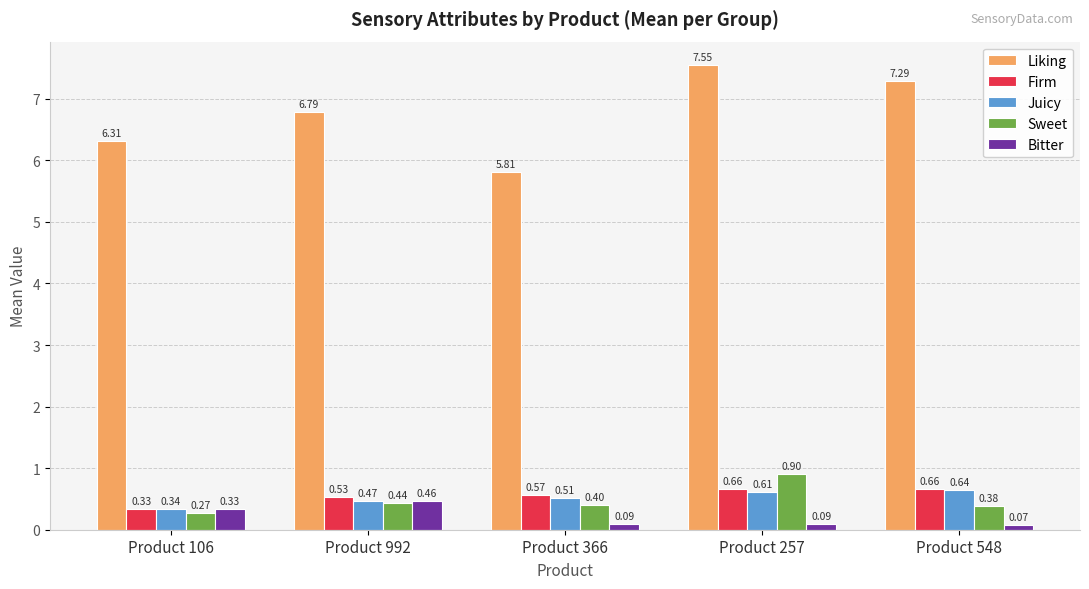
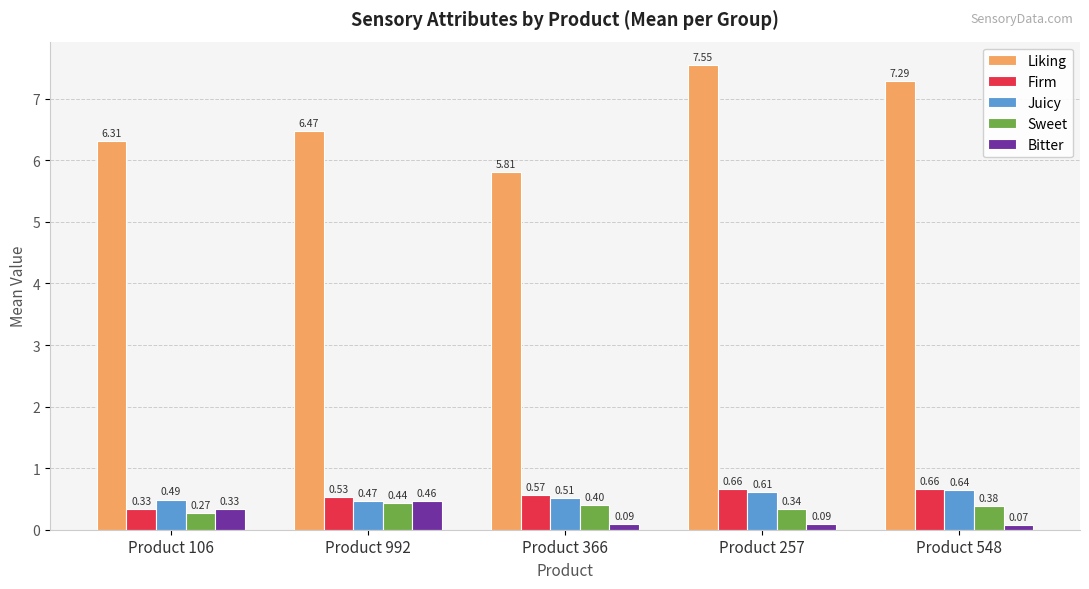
Juicy, Product 106: 0.34 -> 0.49
Liking, Product 992: 6.79 -> 6.47
Sweet, Product 257: 0.90 -> 0.34
